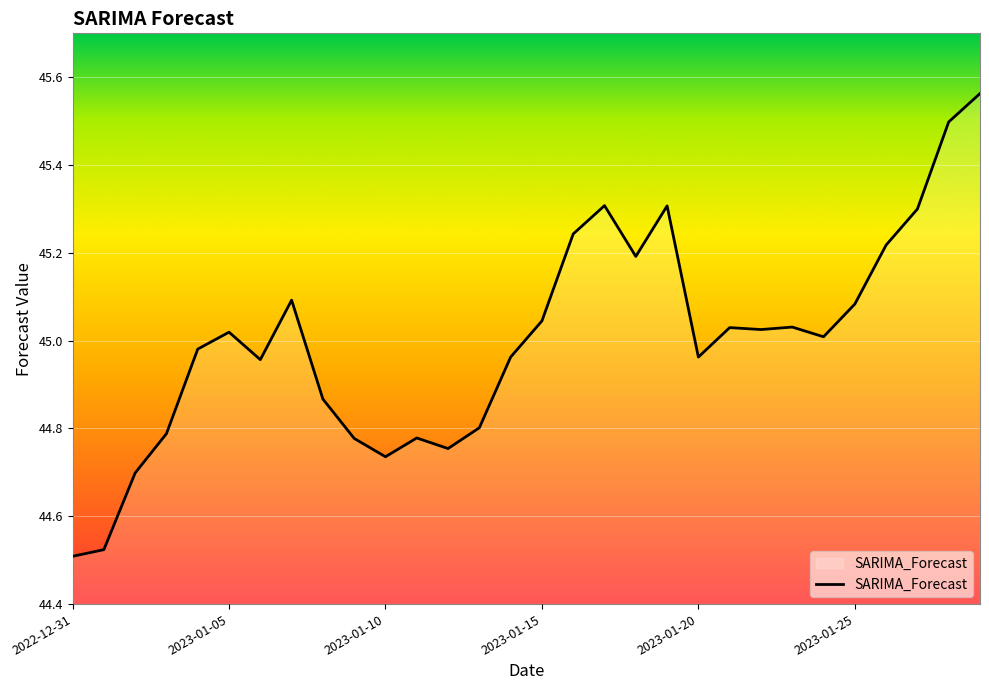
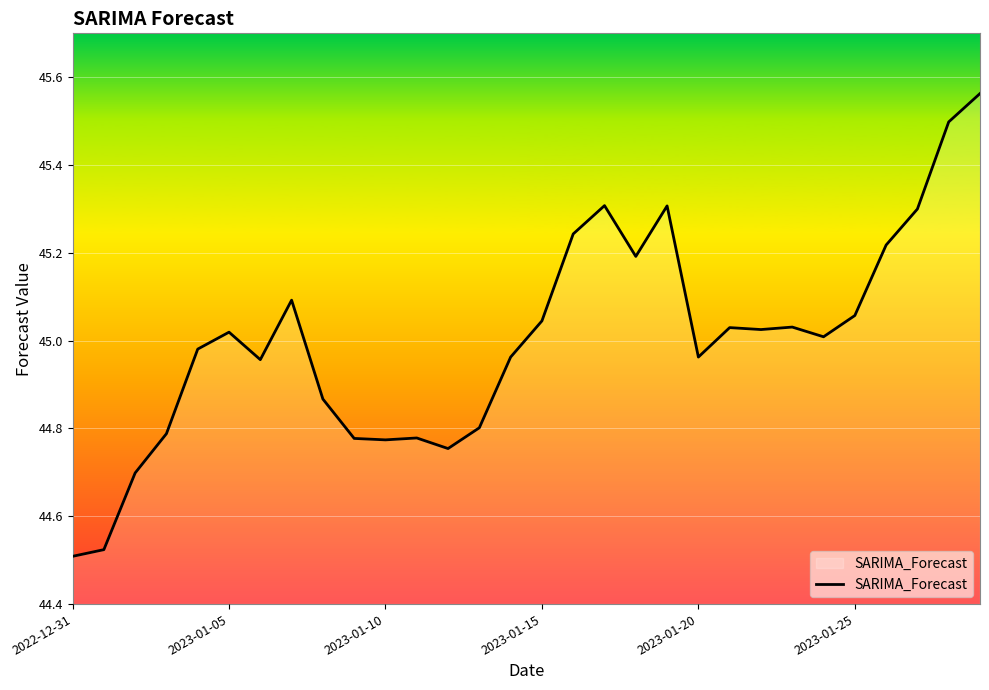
2023-01-10: 44.74 -> 44.77
2023-01-25: 45.08 -> 45.06
